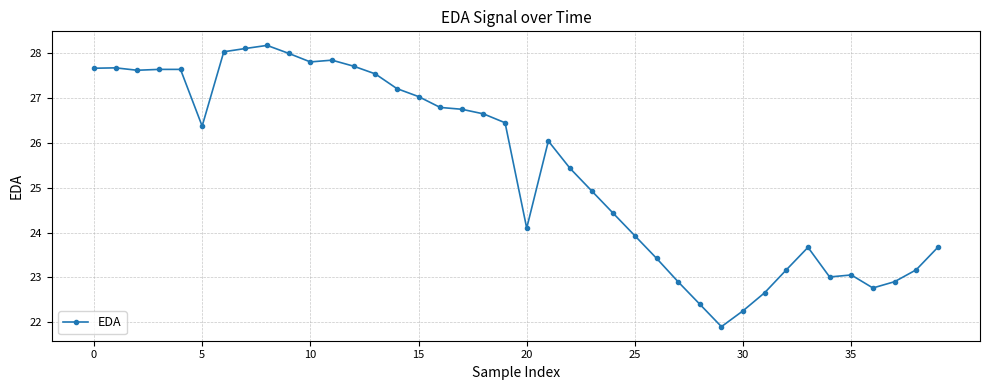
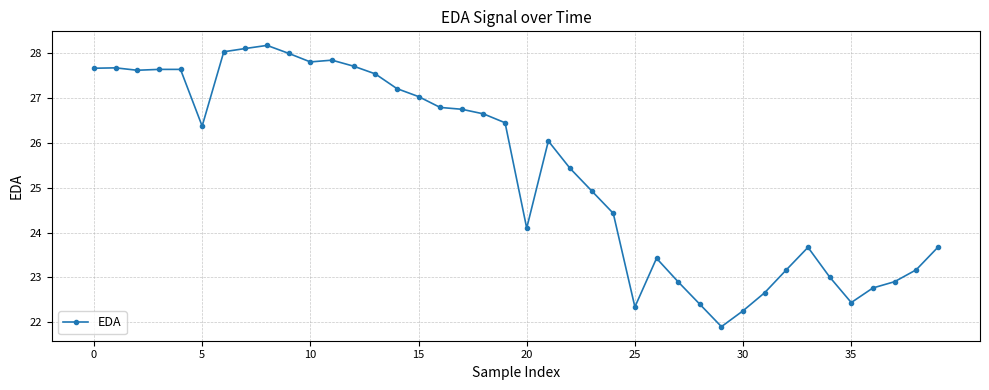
25: 23.9 -> 22.3
35: 23.1 -> 22.4
